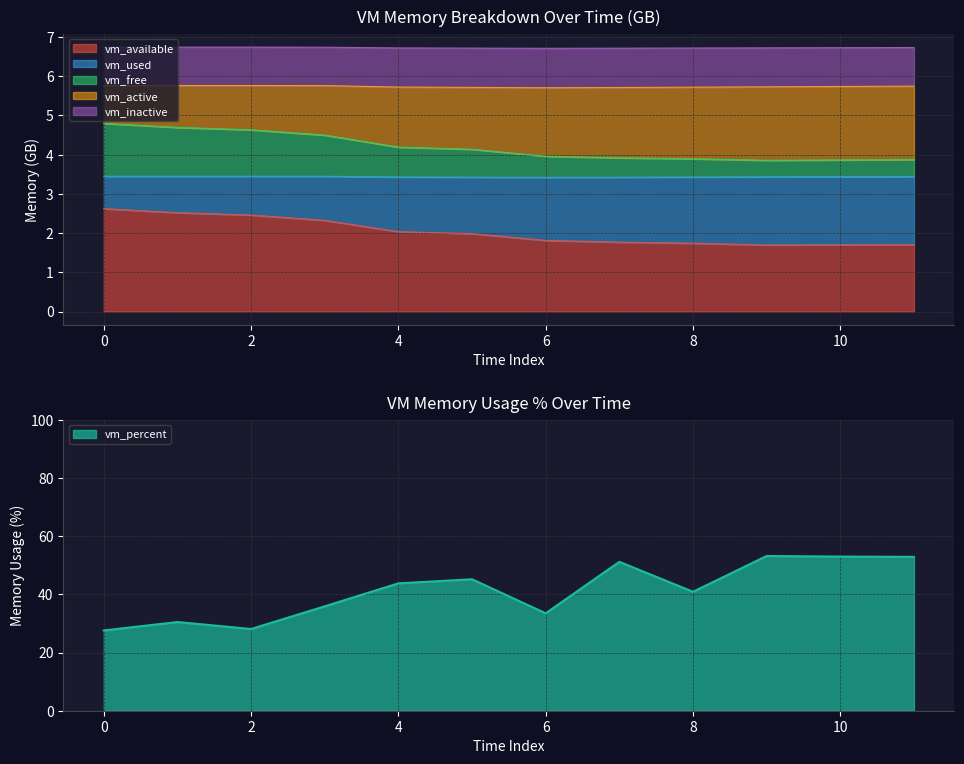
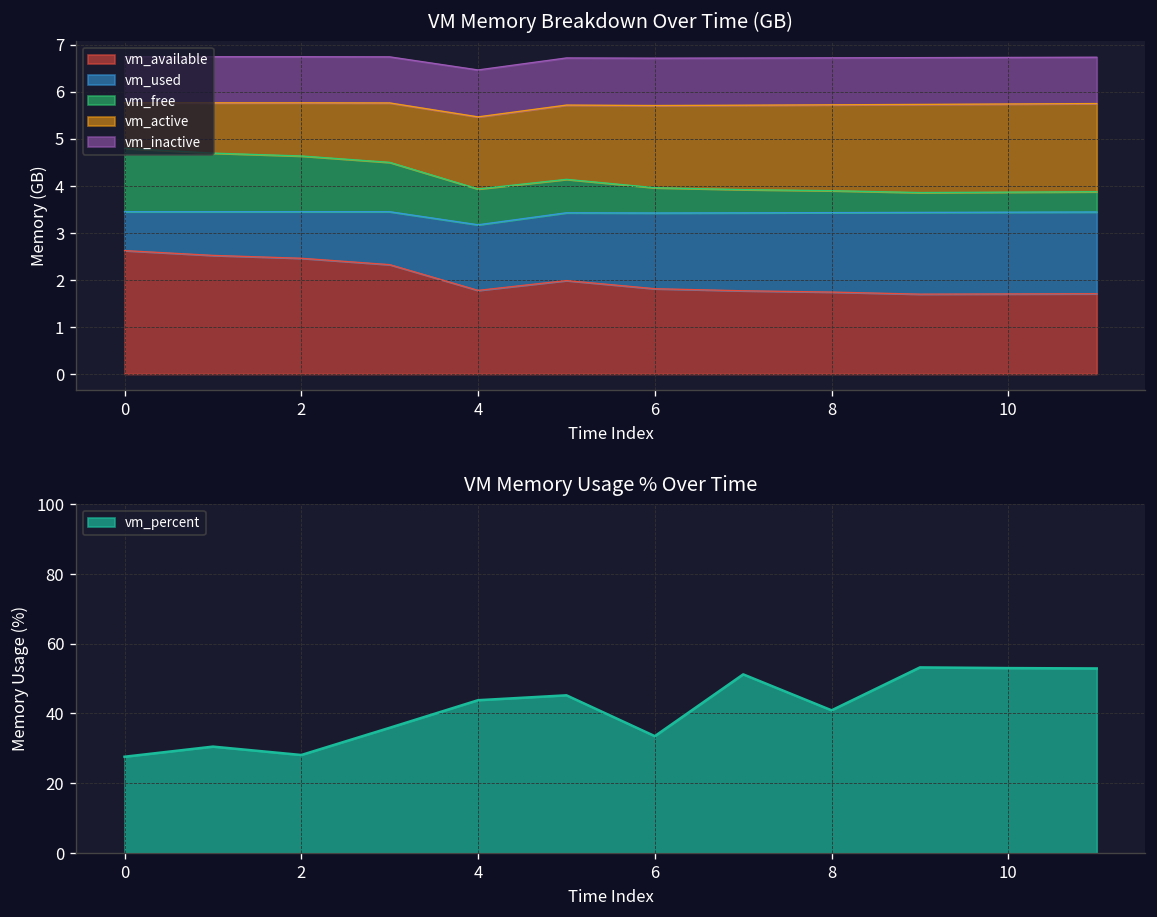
VM Memory Breakdown Over Time (GB), vm_available, 4: 2.0 -> 1.8
